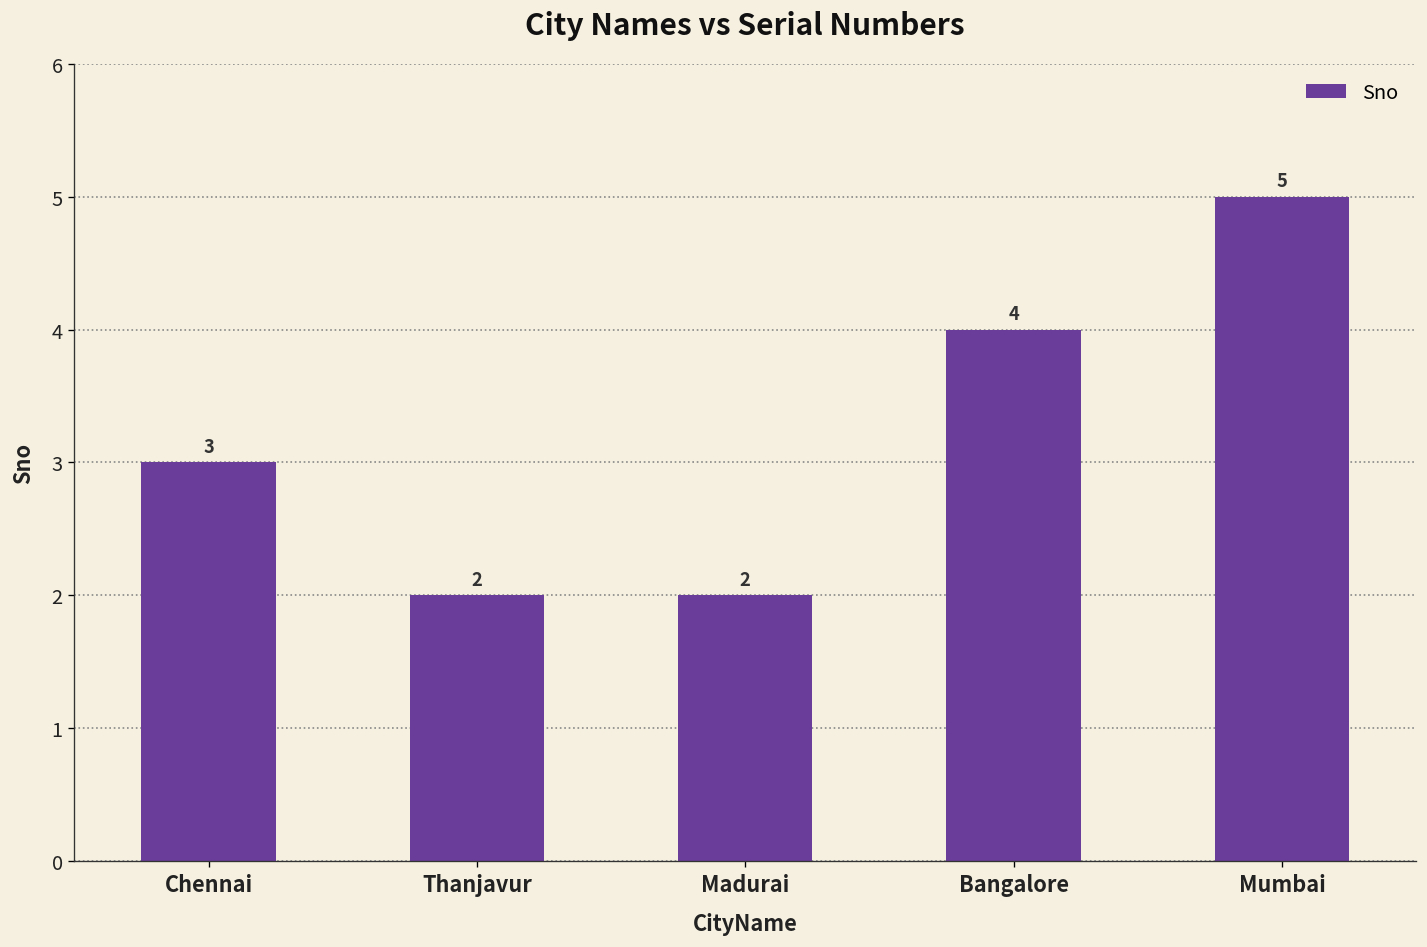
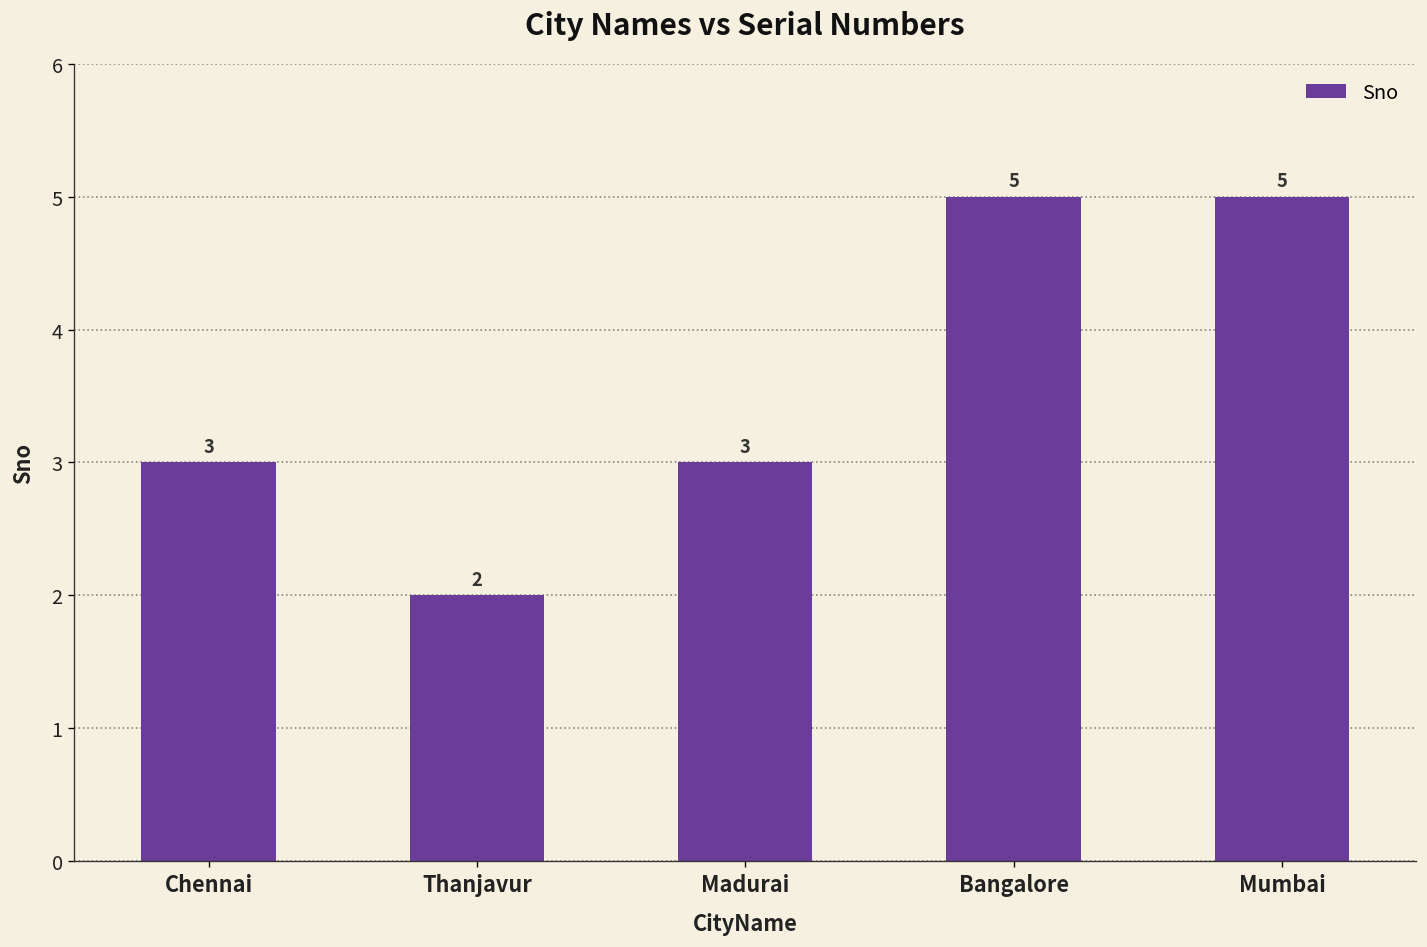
Madurai: 2 -> 3
Bangalore: 4 -> 5
